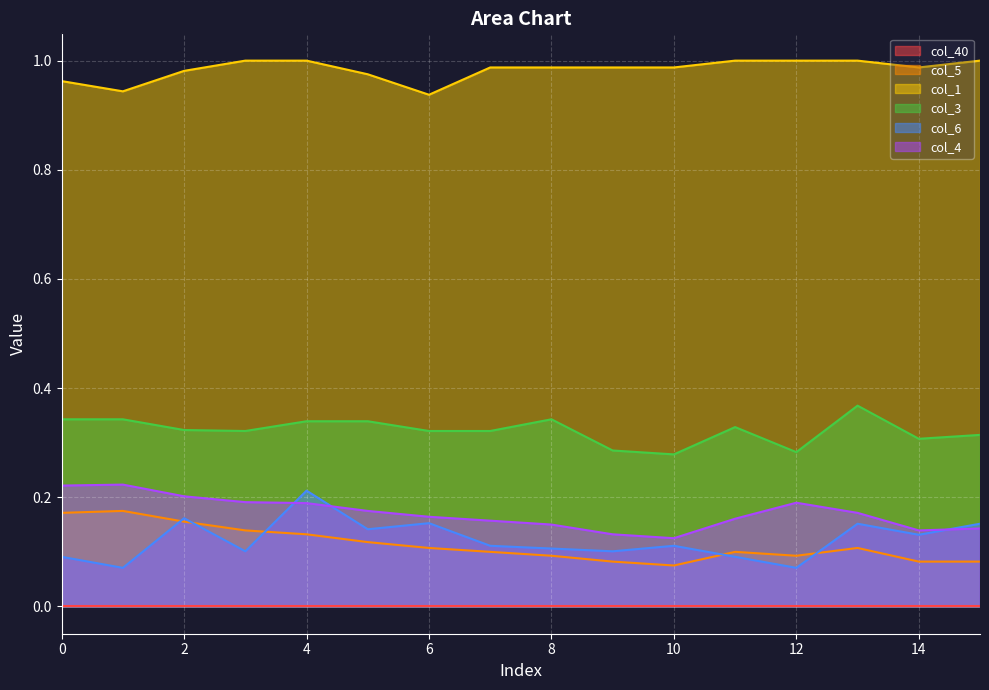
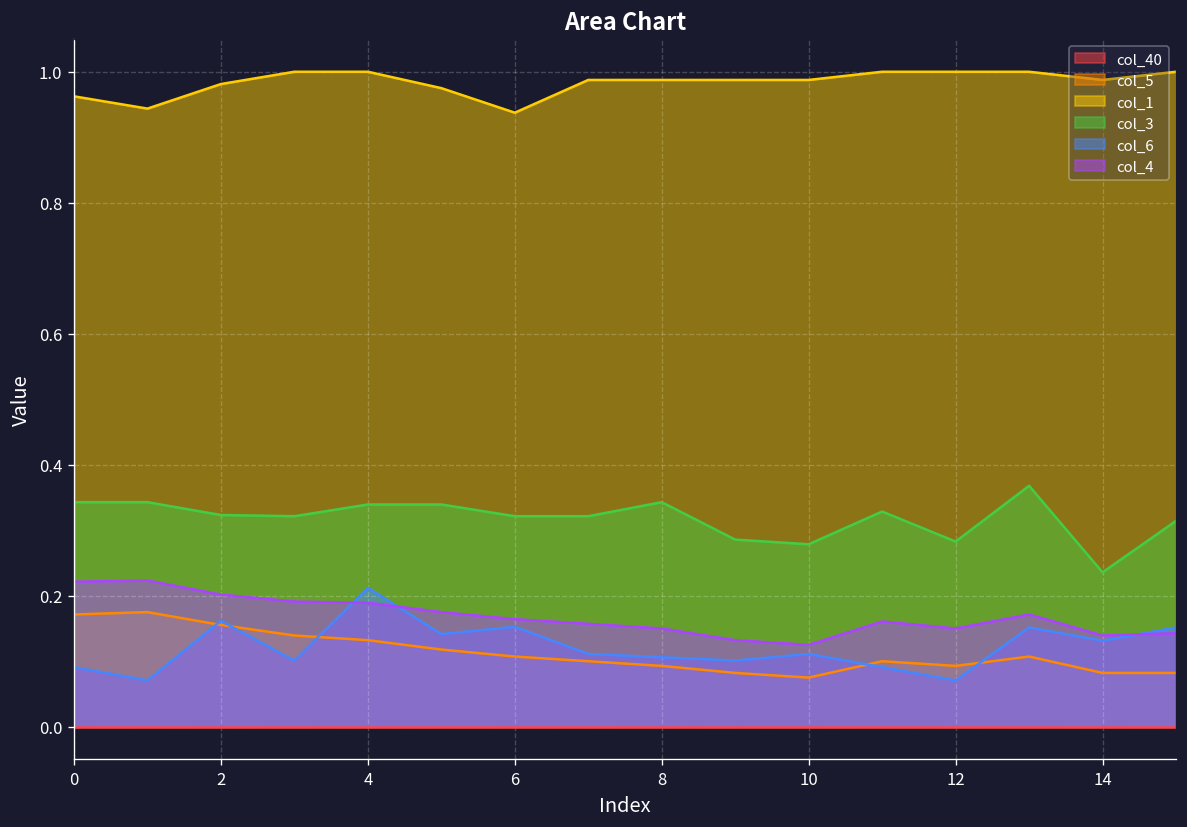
col_4, 12: 0.19 -> 0.15
col_3, 14: 0.31 -> 0.24
